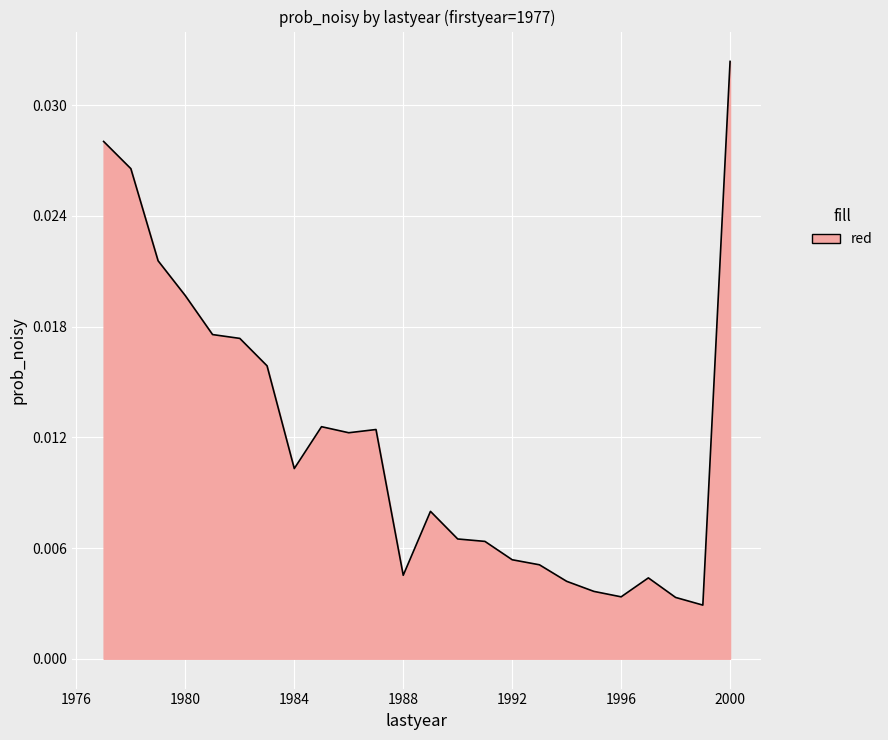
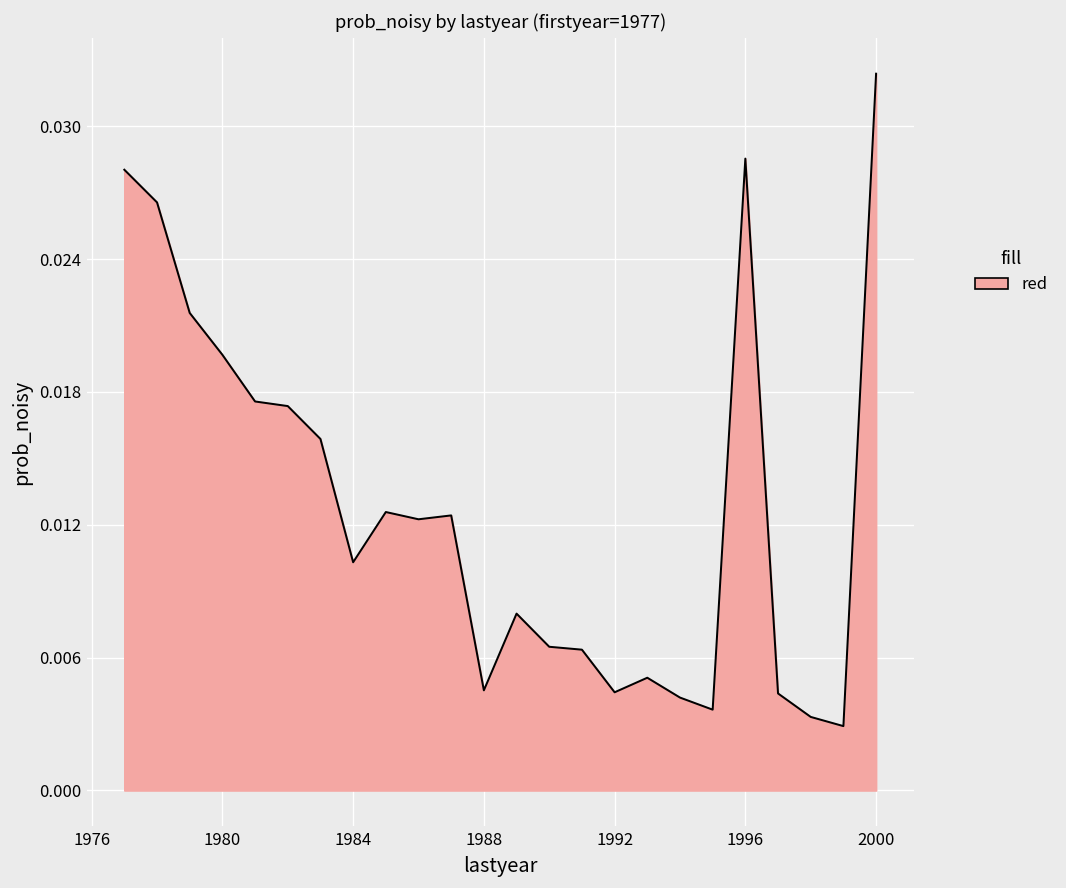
1992: 0.0054 -> 0.0044
1996: 0.0034 -> 0.0285
